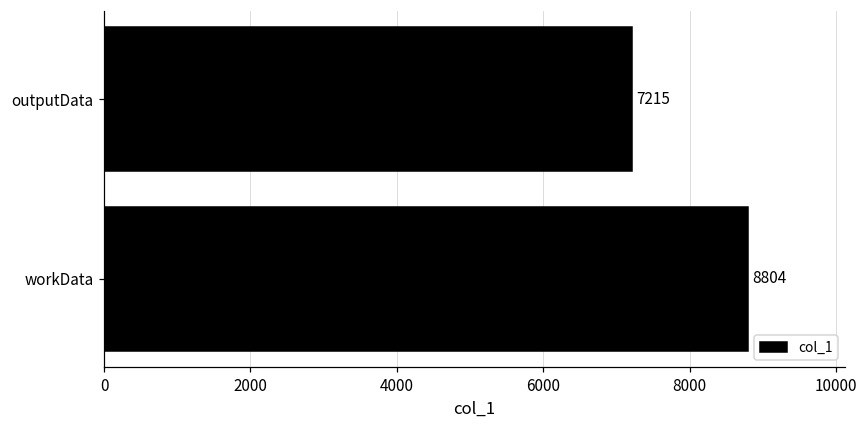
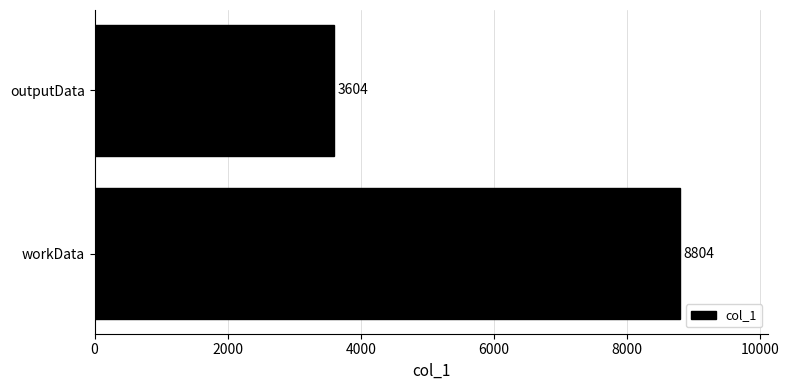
outputData: 7215 -> 3604
